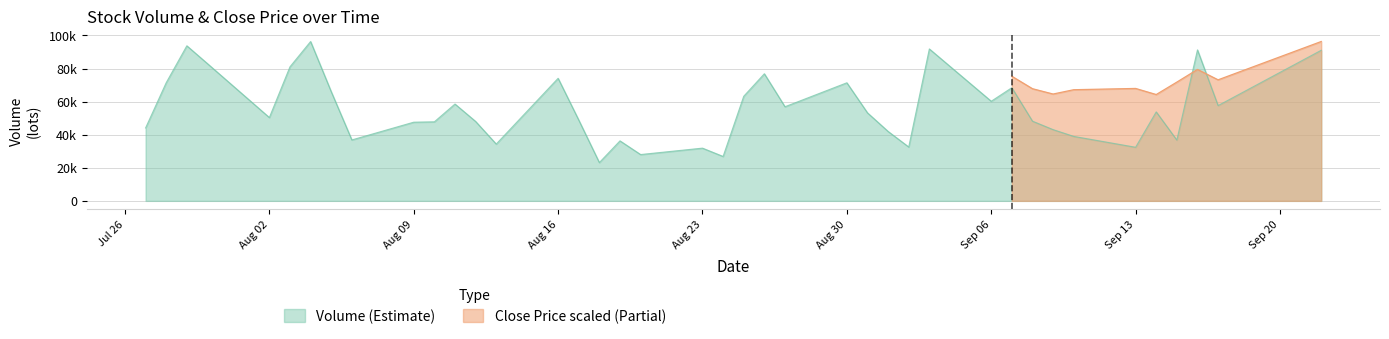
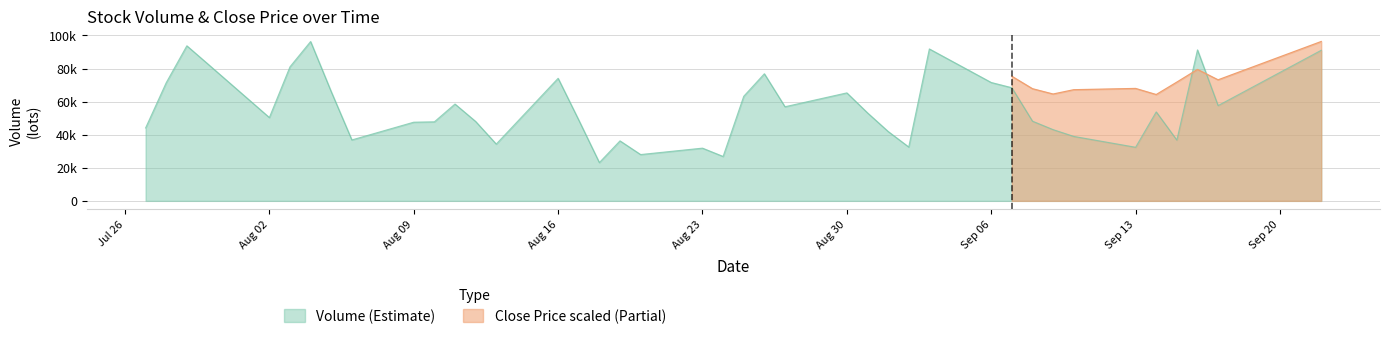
Volume (Estimate), Aug 30: 71000 -> 65000
Volume (Estimate), Sep 06: 60000 -> 72000
